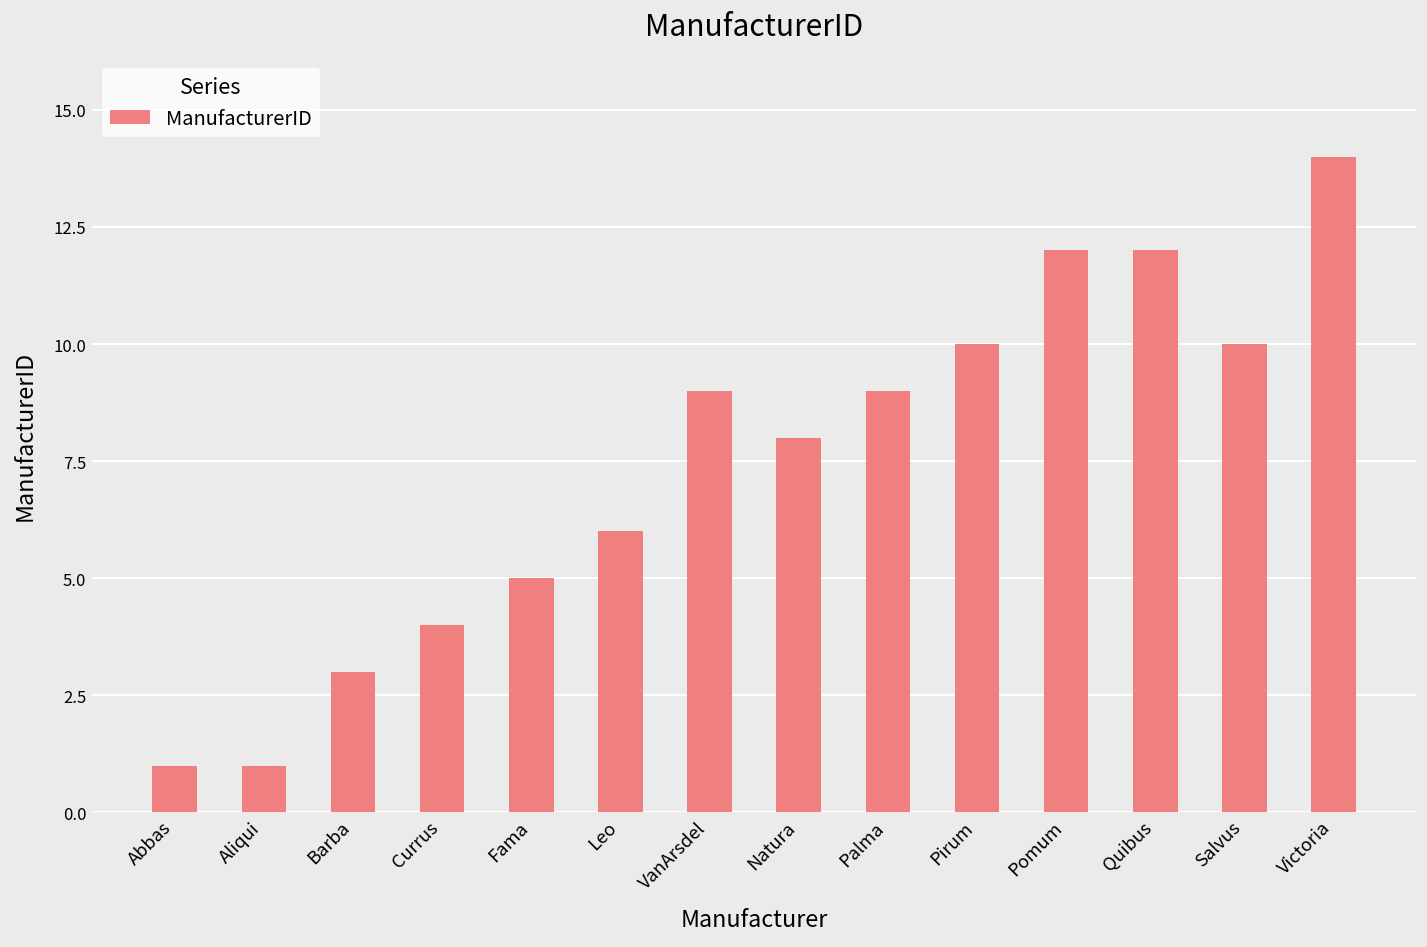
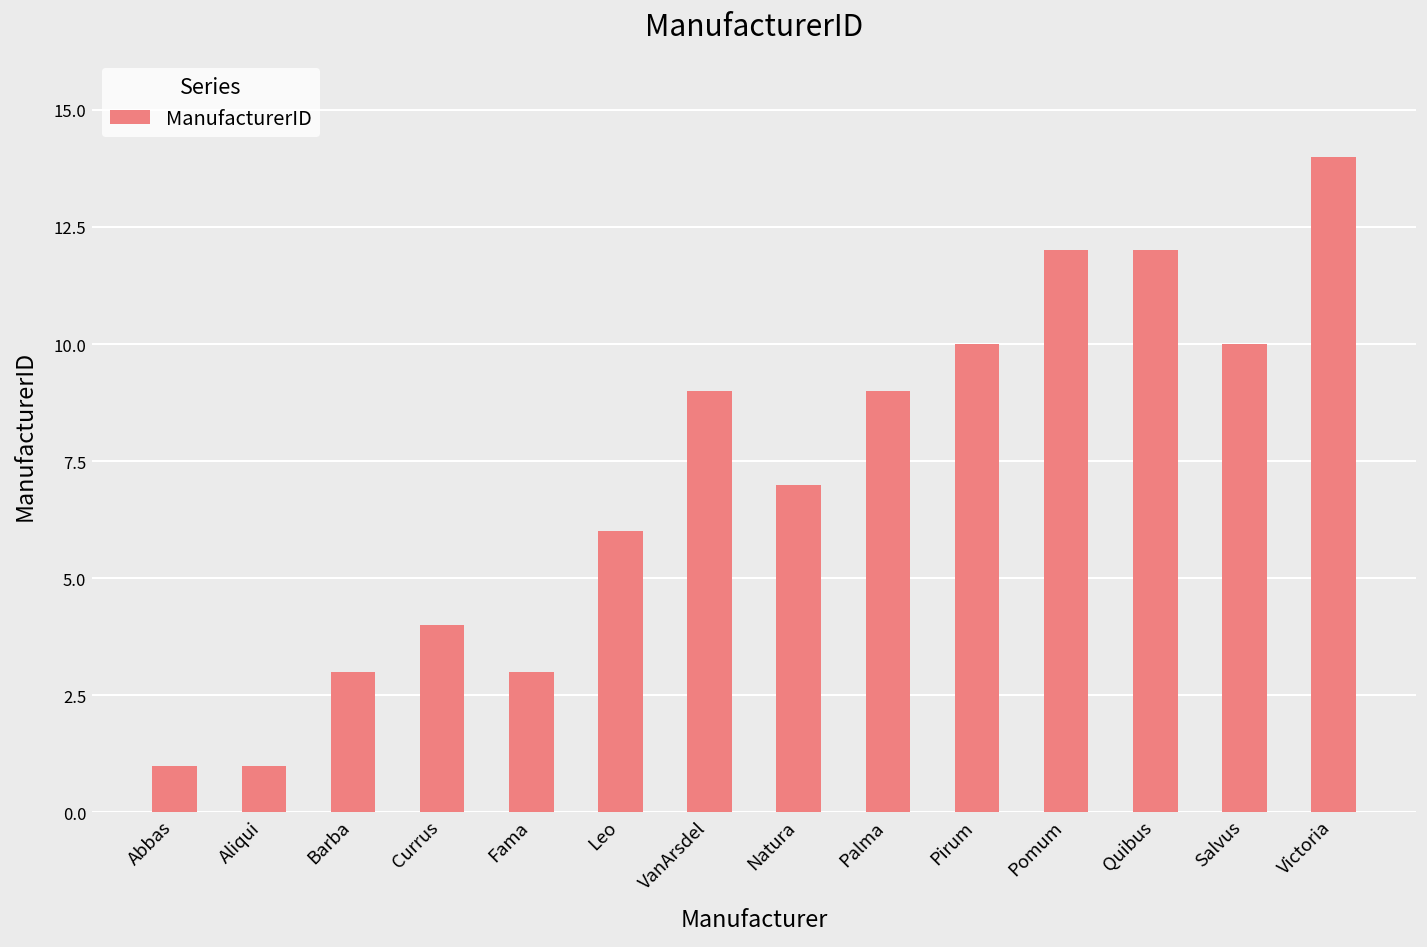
Fama: 5 -> 3
Natura: 8 -> 7
